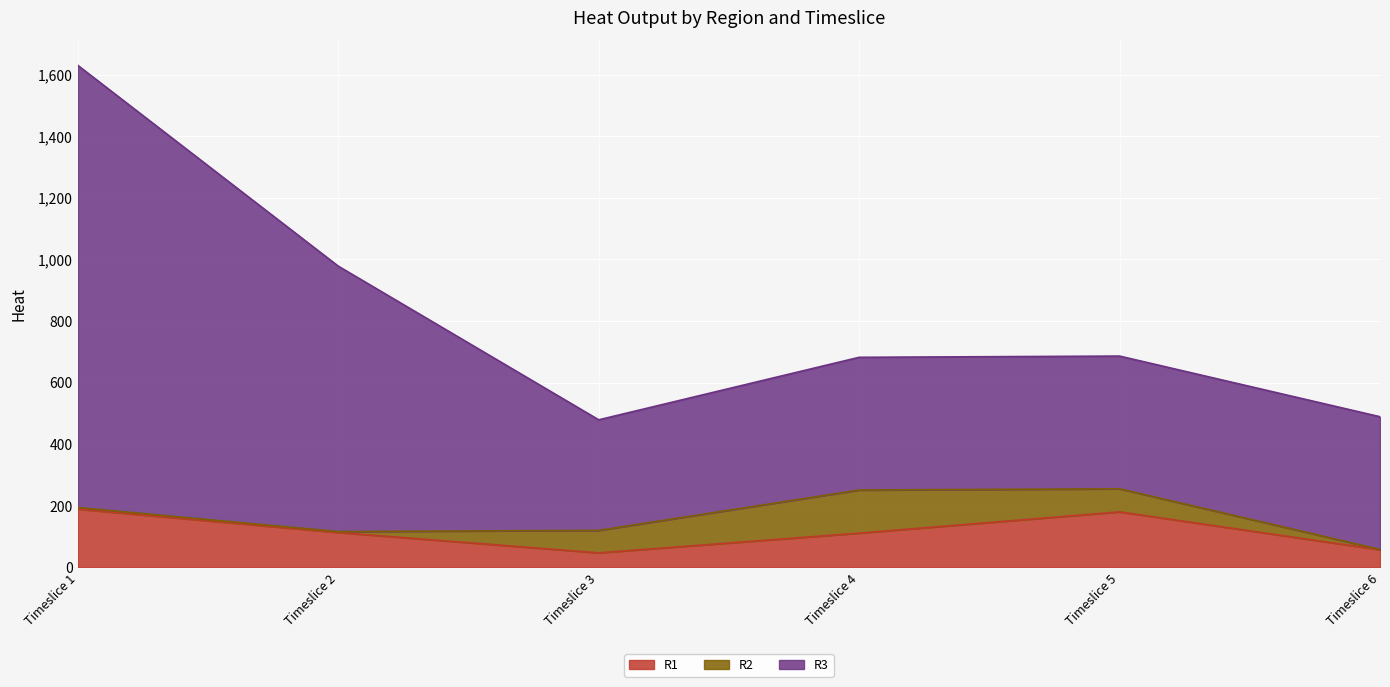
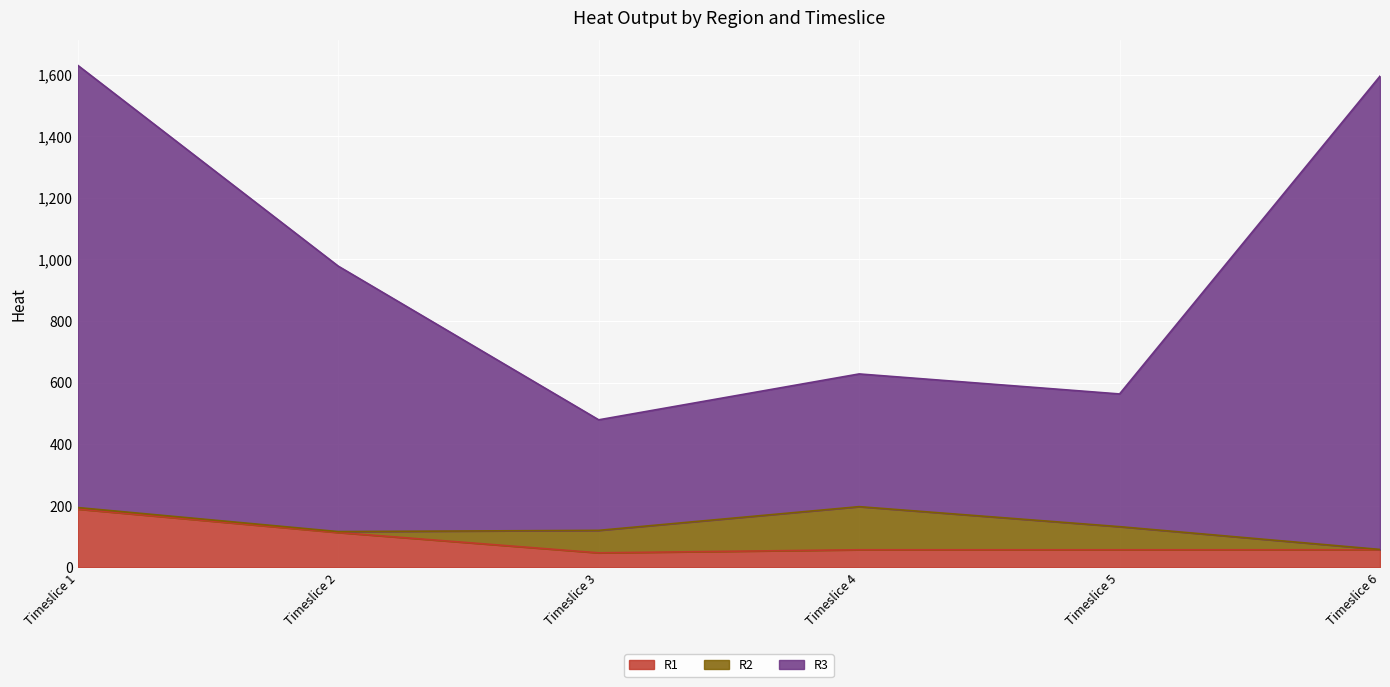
R1, Timeslice 4: 110 -> 60
R1, Timeslice 5: 180 -> 60
R3, Timeslice 6: 430 -> 1,540
